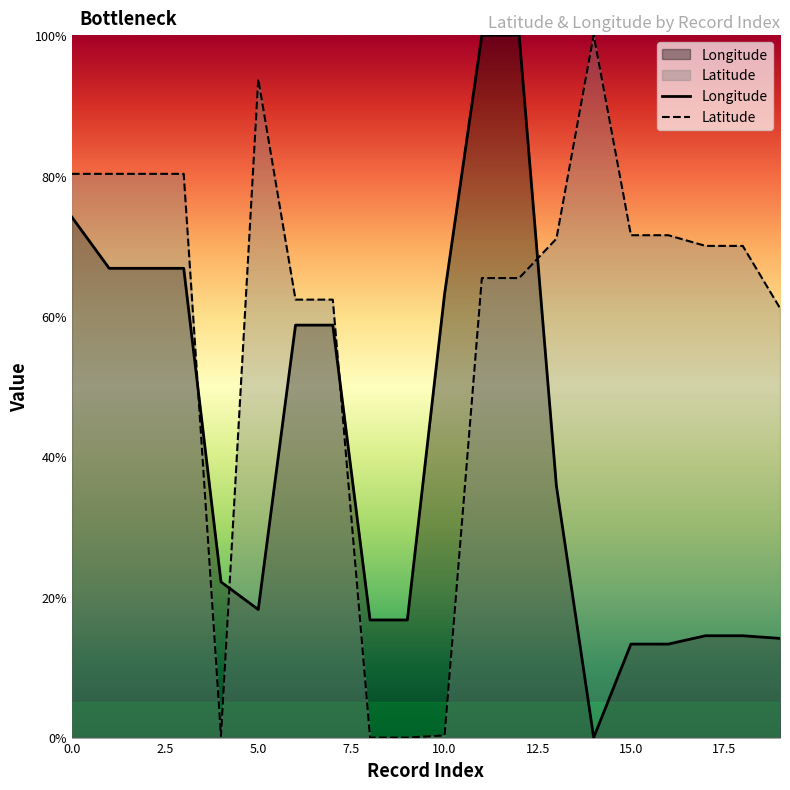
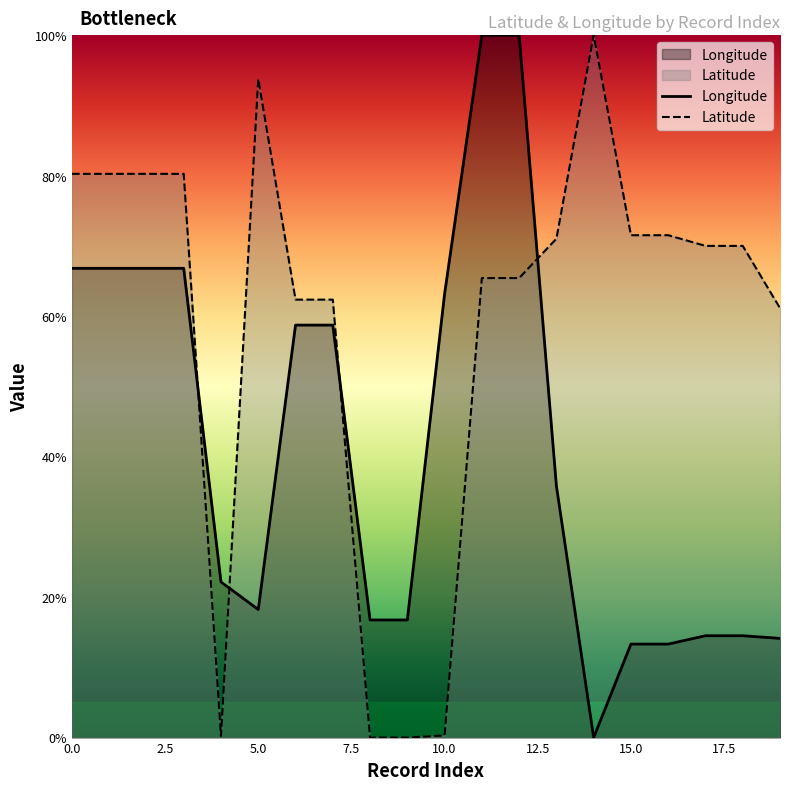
Longitude, 0.0: 74% -> 67%
